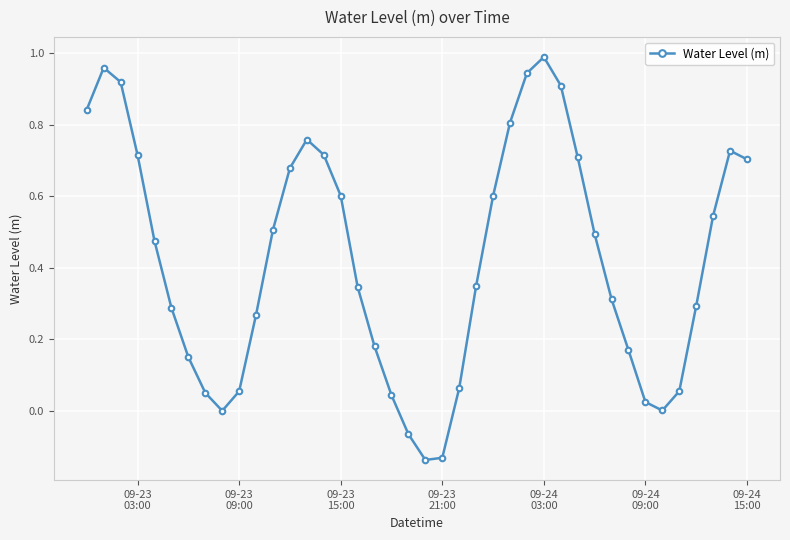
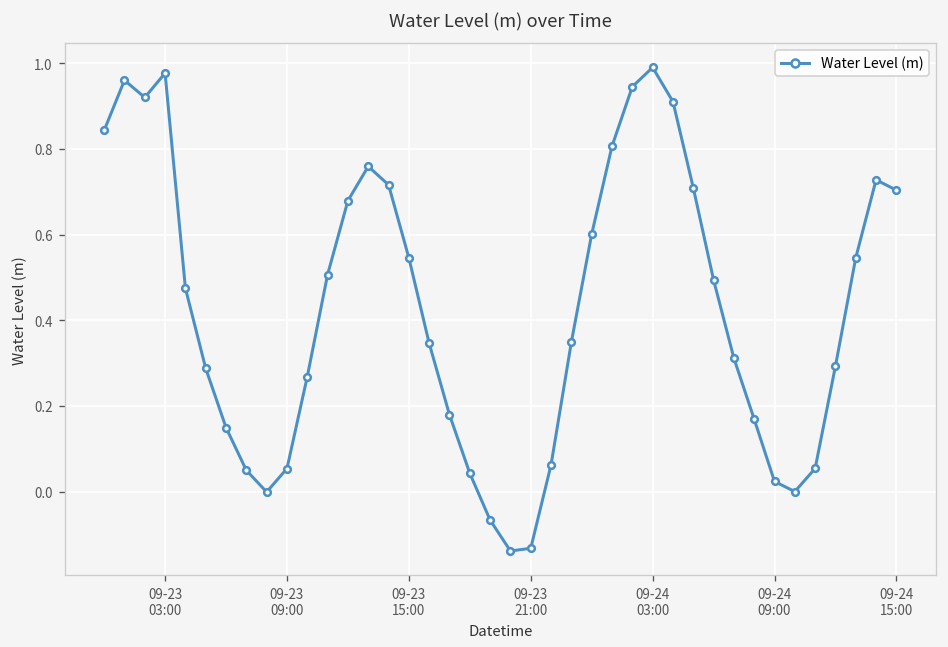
09-23 03:00: 0.72 -> 0.98
09-23 15:00: 0.60 -> 0.55
